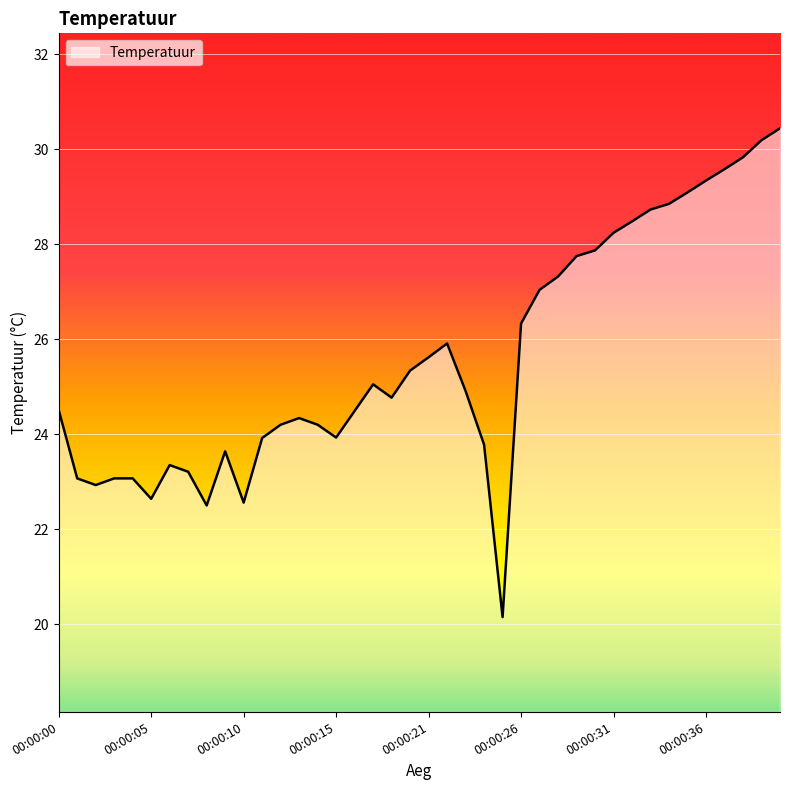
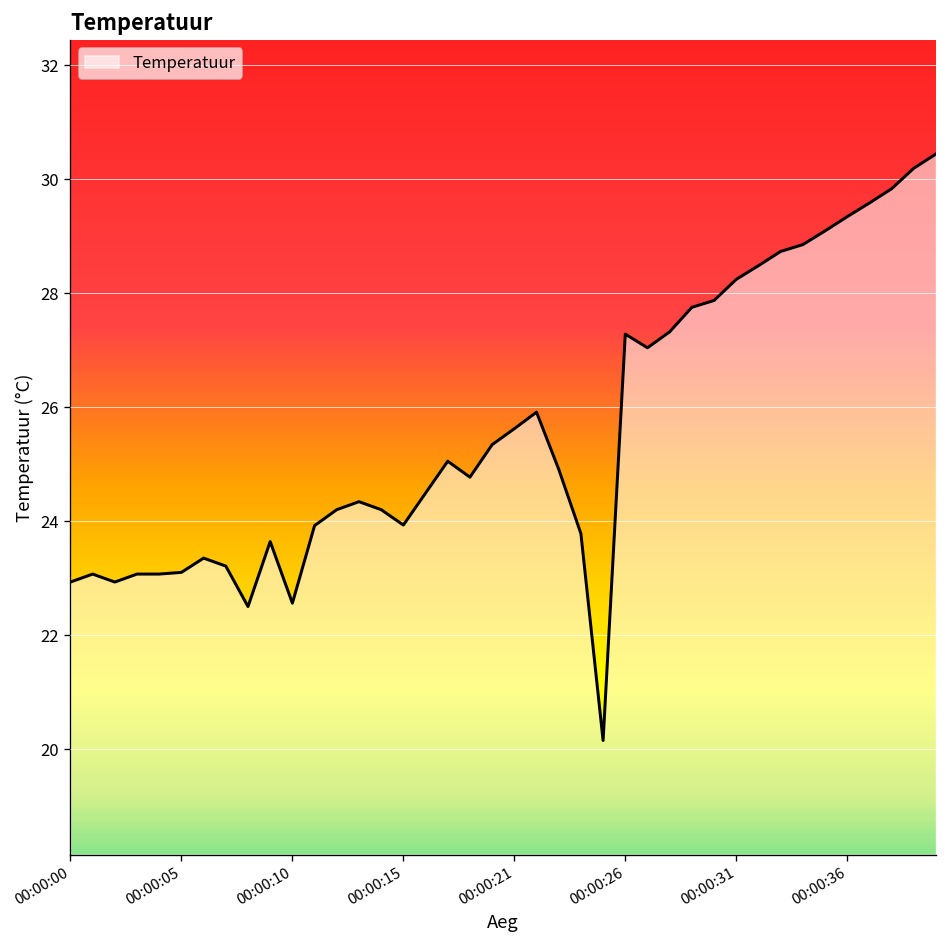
00:00:00: 24.5 -> 22.9
00:00:05: 22.6 -> 23.1
00:00:26: 26.3 -> 27.3
